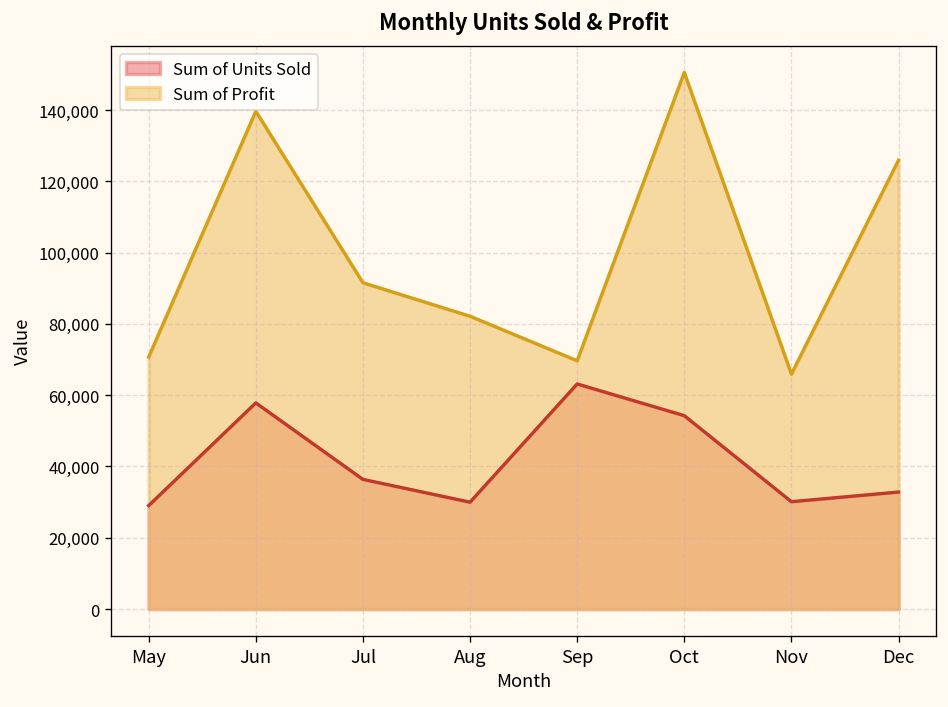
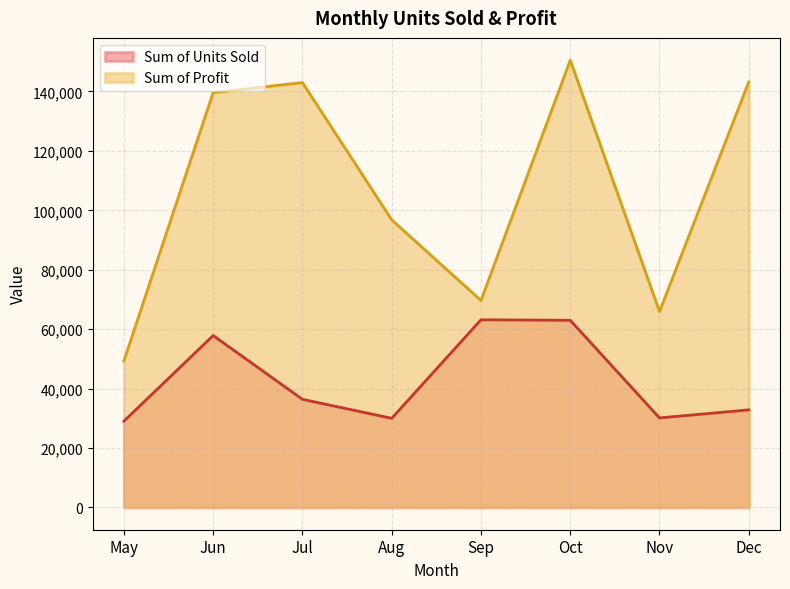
Sum of Profit, May: 71,000 -> 49,000
Sum of Profit, Jul: 92,000 -> 143,000
Sum of Profit, Aug: 82,000 -> 97,000
Sum of Units Sold, Oct: 54,000 -> 63,000
Sum of Profit, Dec: 126,000 -> 143,000
